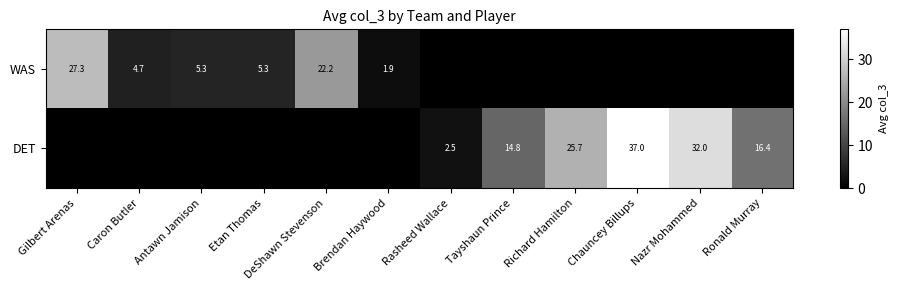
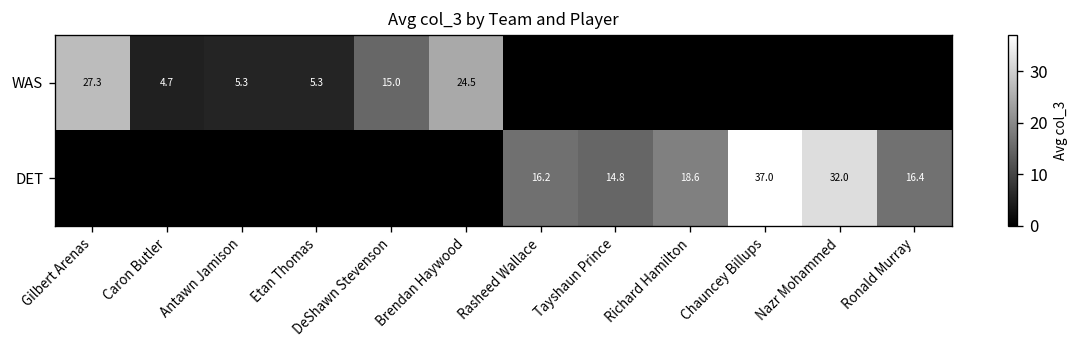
WAS, DeShawn Stevenson: 22.2 -> 15.0
WAS, Brendan Haywood: 1.9 -> 24.5
DET, Rasheed Wallace: 2.5 -> 16.2
DET, Richard Hamilton: 25.7 -> 18.6
